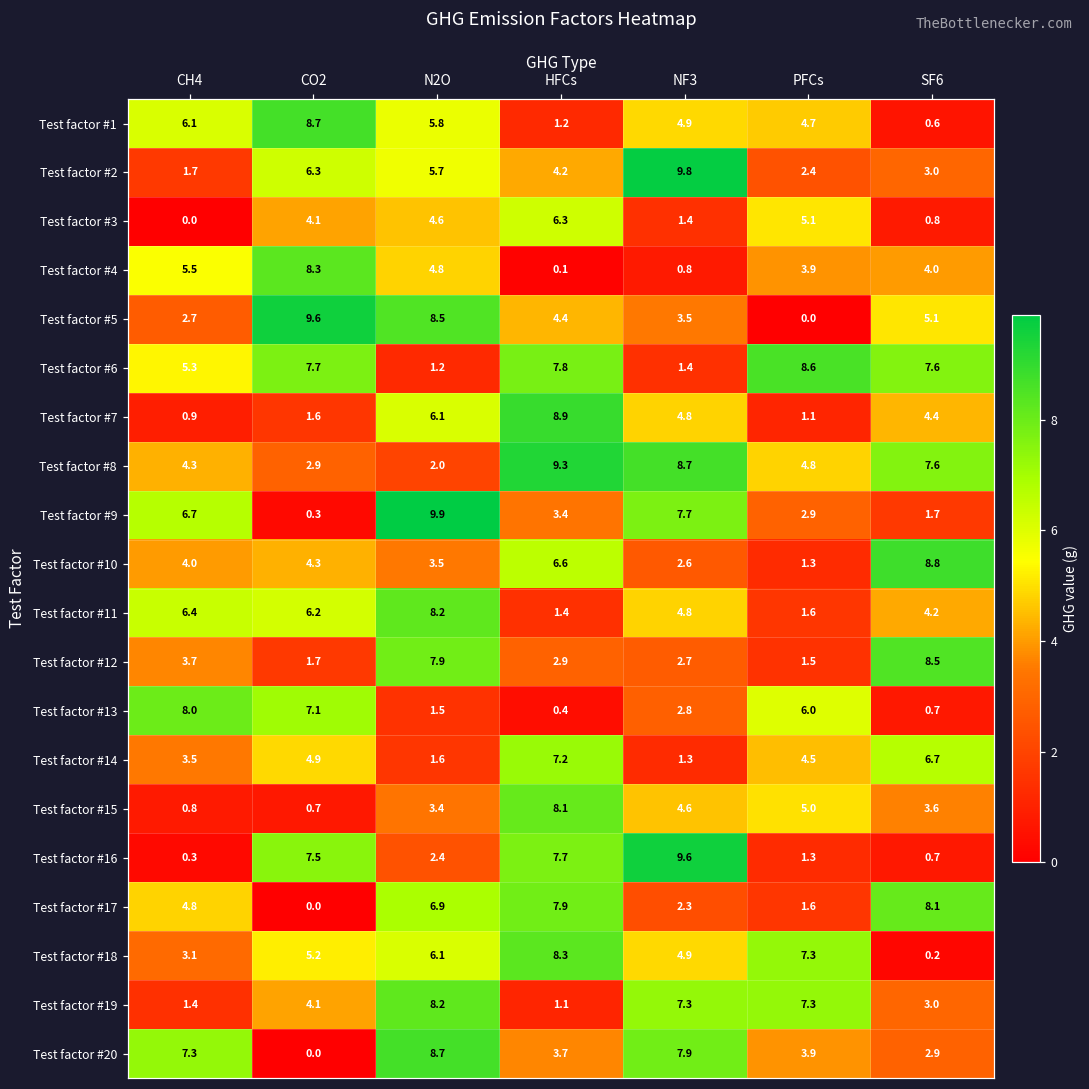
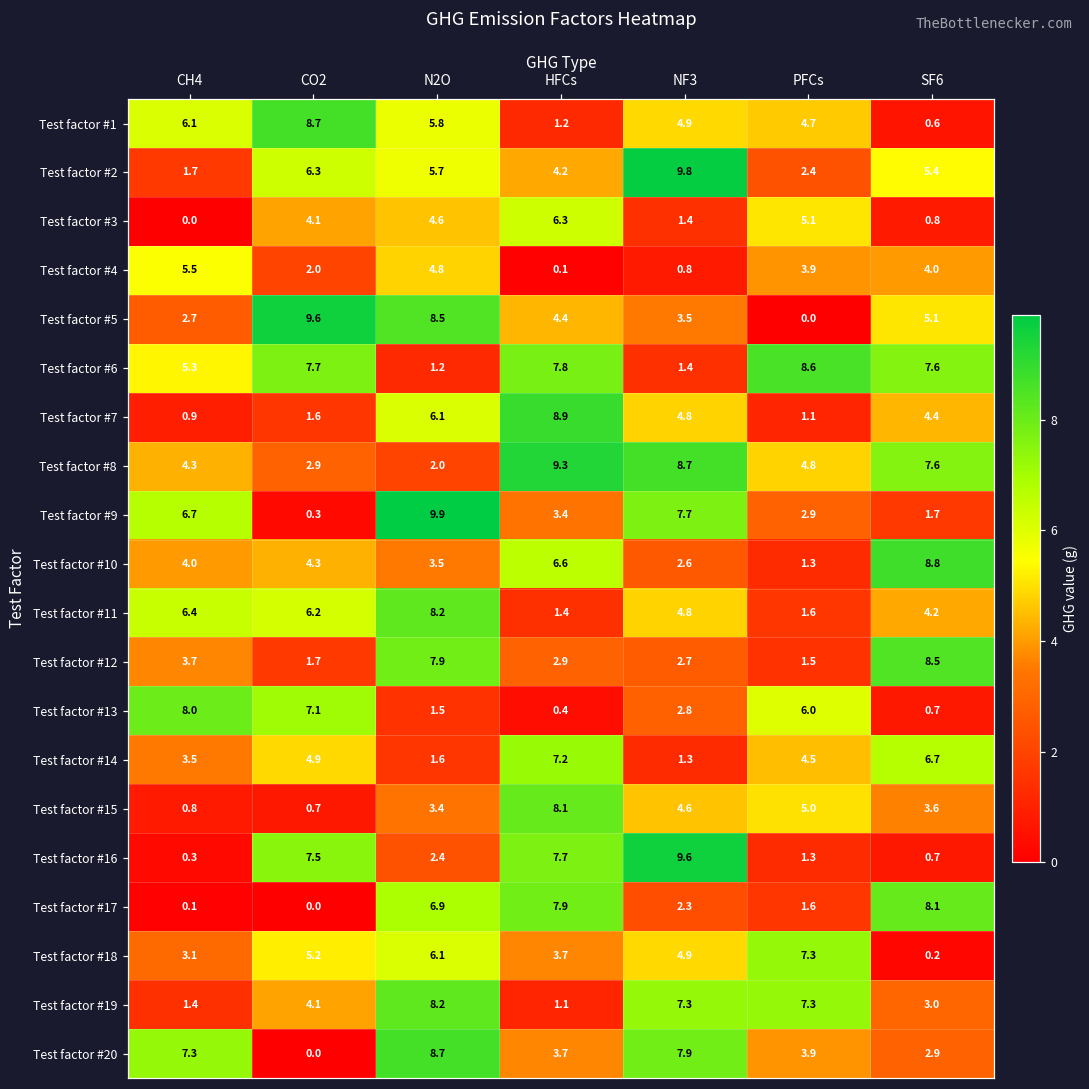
Test factor #2, SF6: 3.0 -> 5.4
Test factor #4, CO2: 8.3 -> 2.0
Test factor #17, CH4: 4.8 -> 0.1
Test factor #18, HFCs: 8.3 -> 3.7
